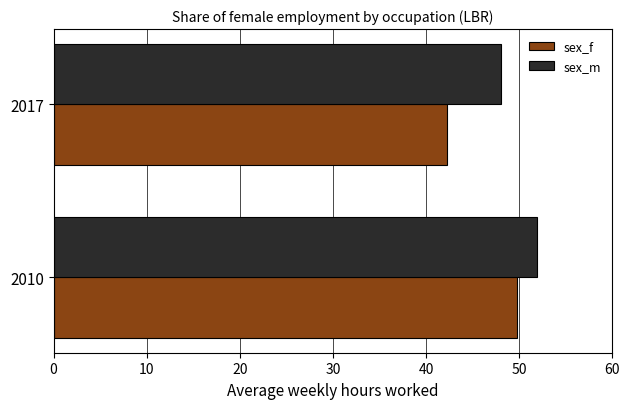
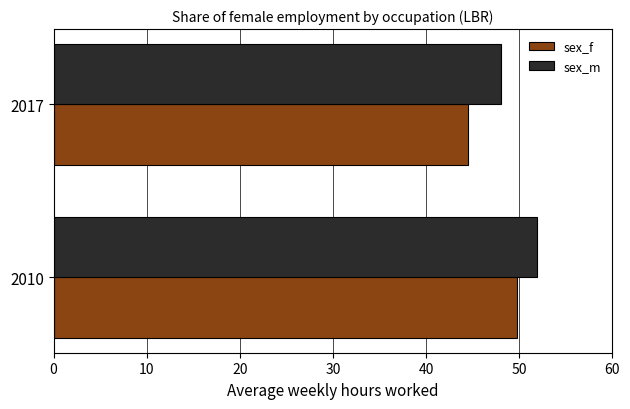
sex_f, 2017: 42 -> 45
